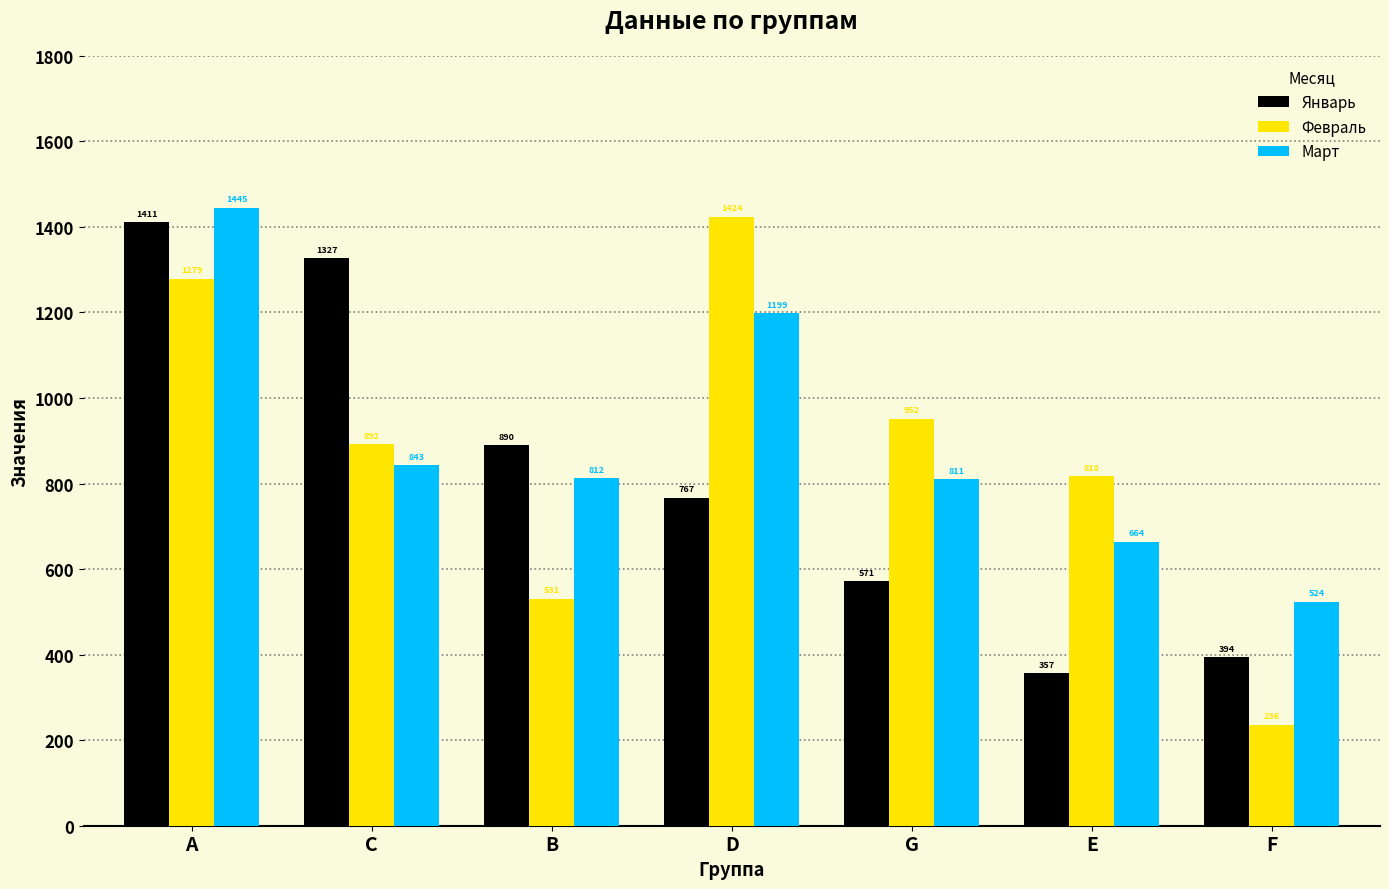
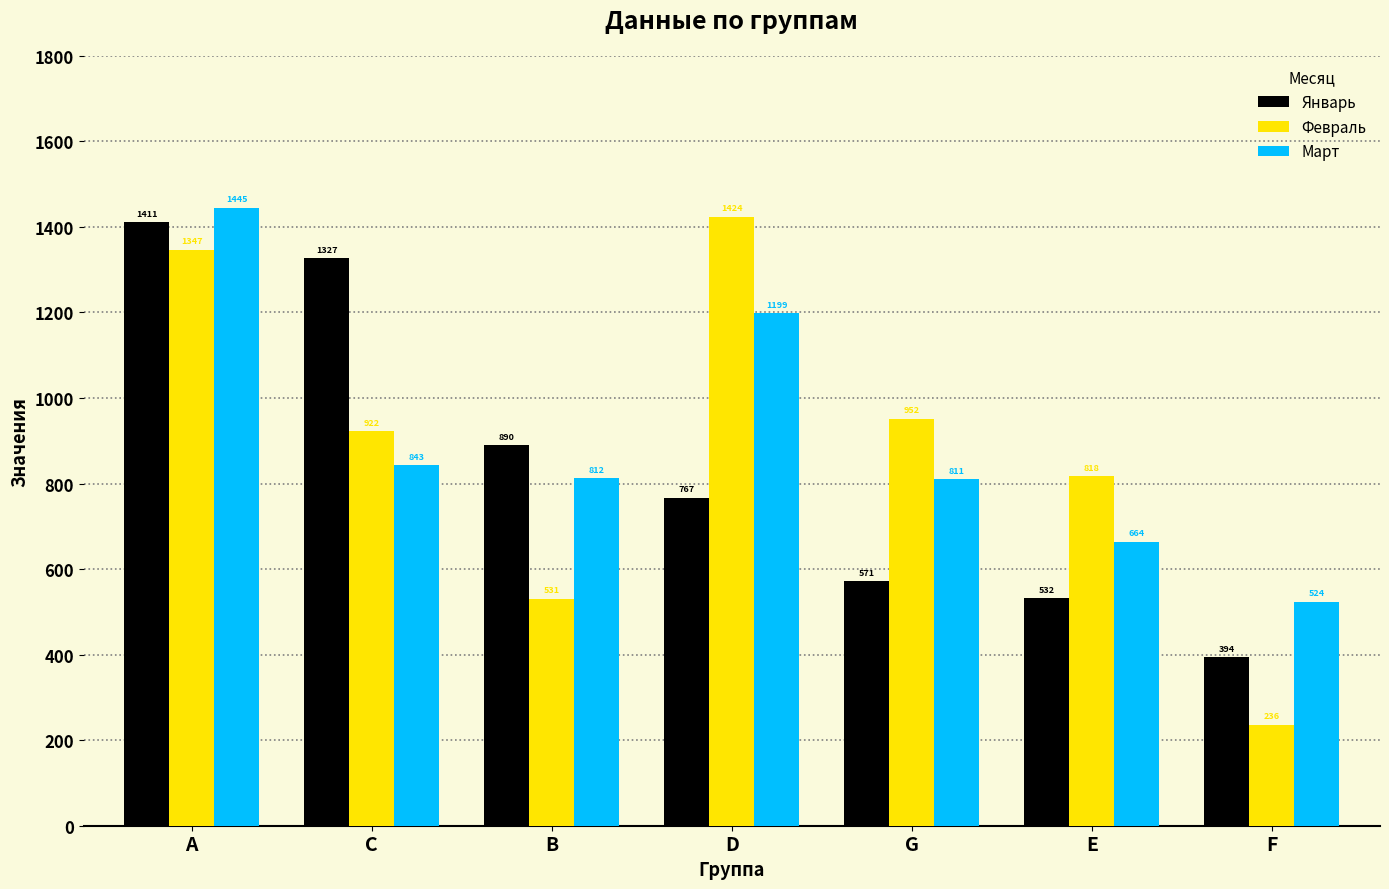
Февраль, A: 1279 -> 1347
Февраль, C: 892 -> 922
Январь, E: 357 -> 532
